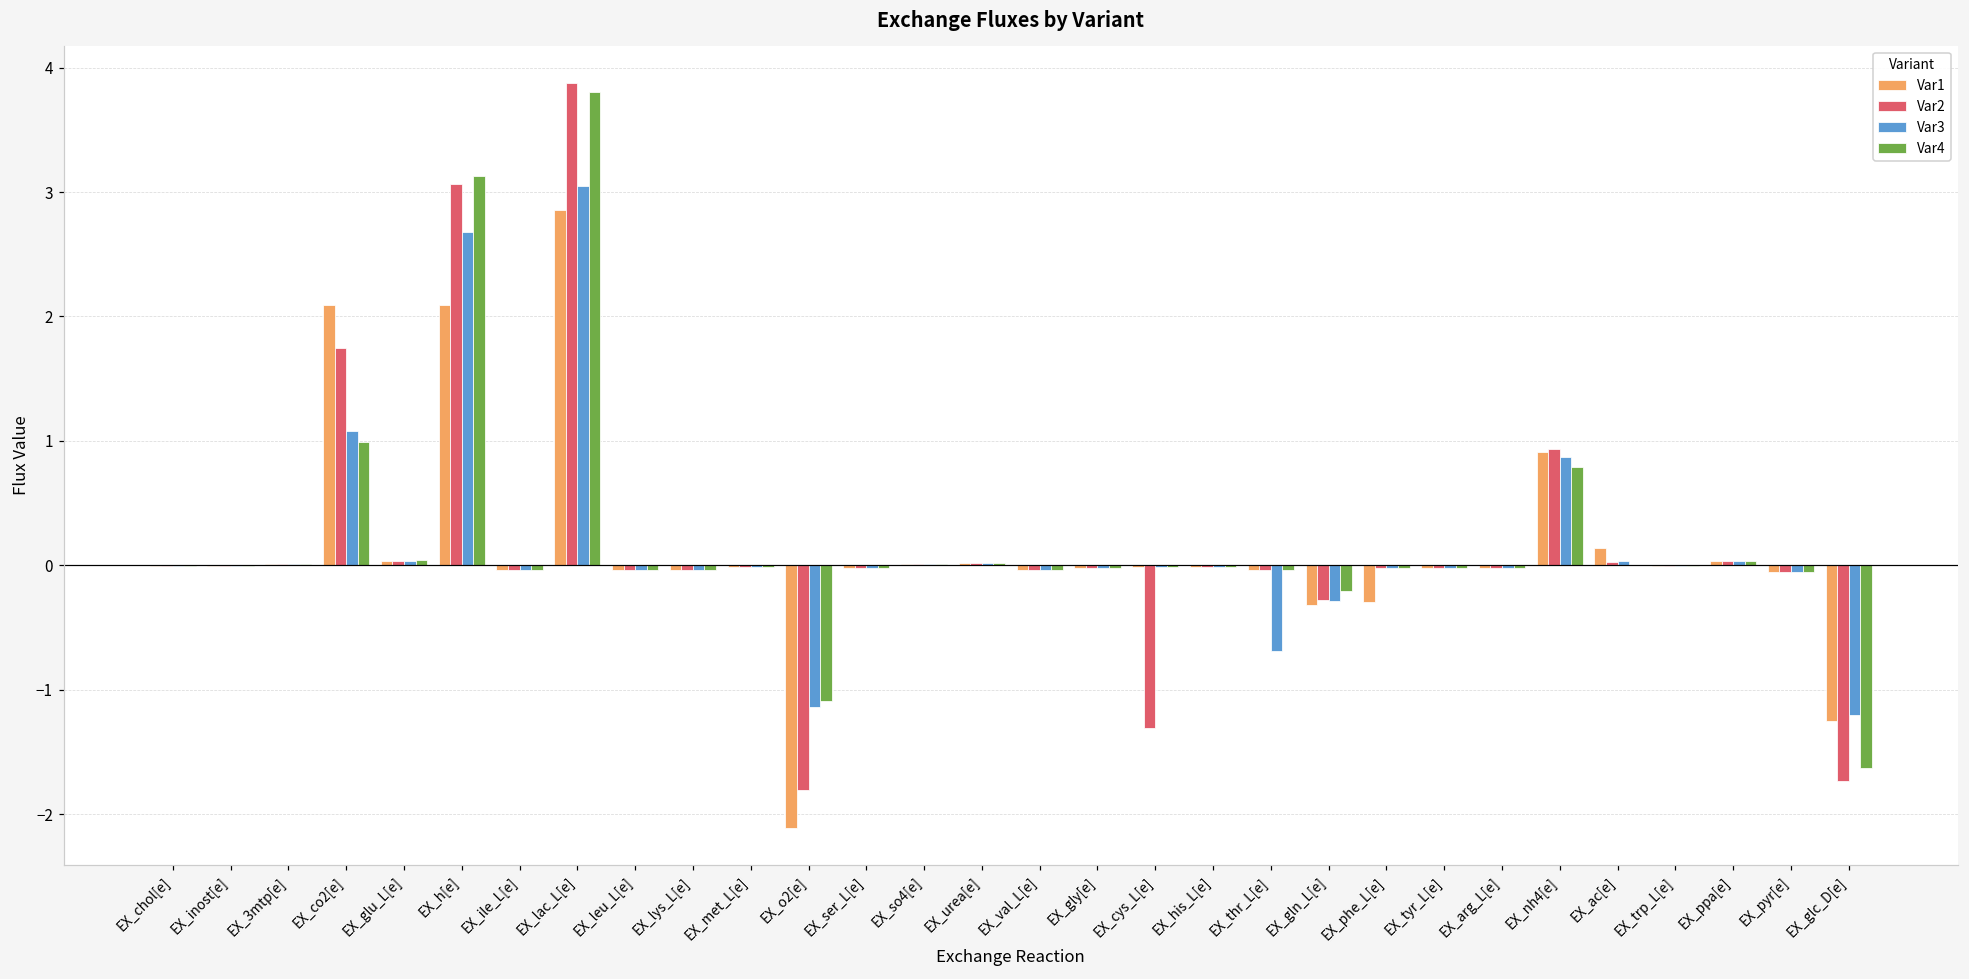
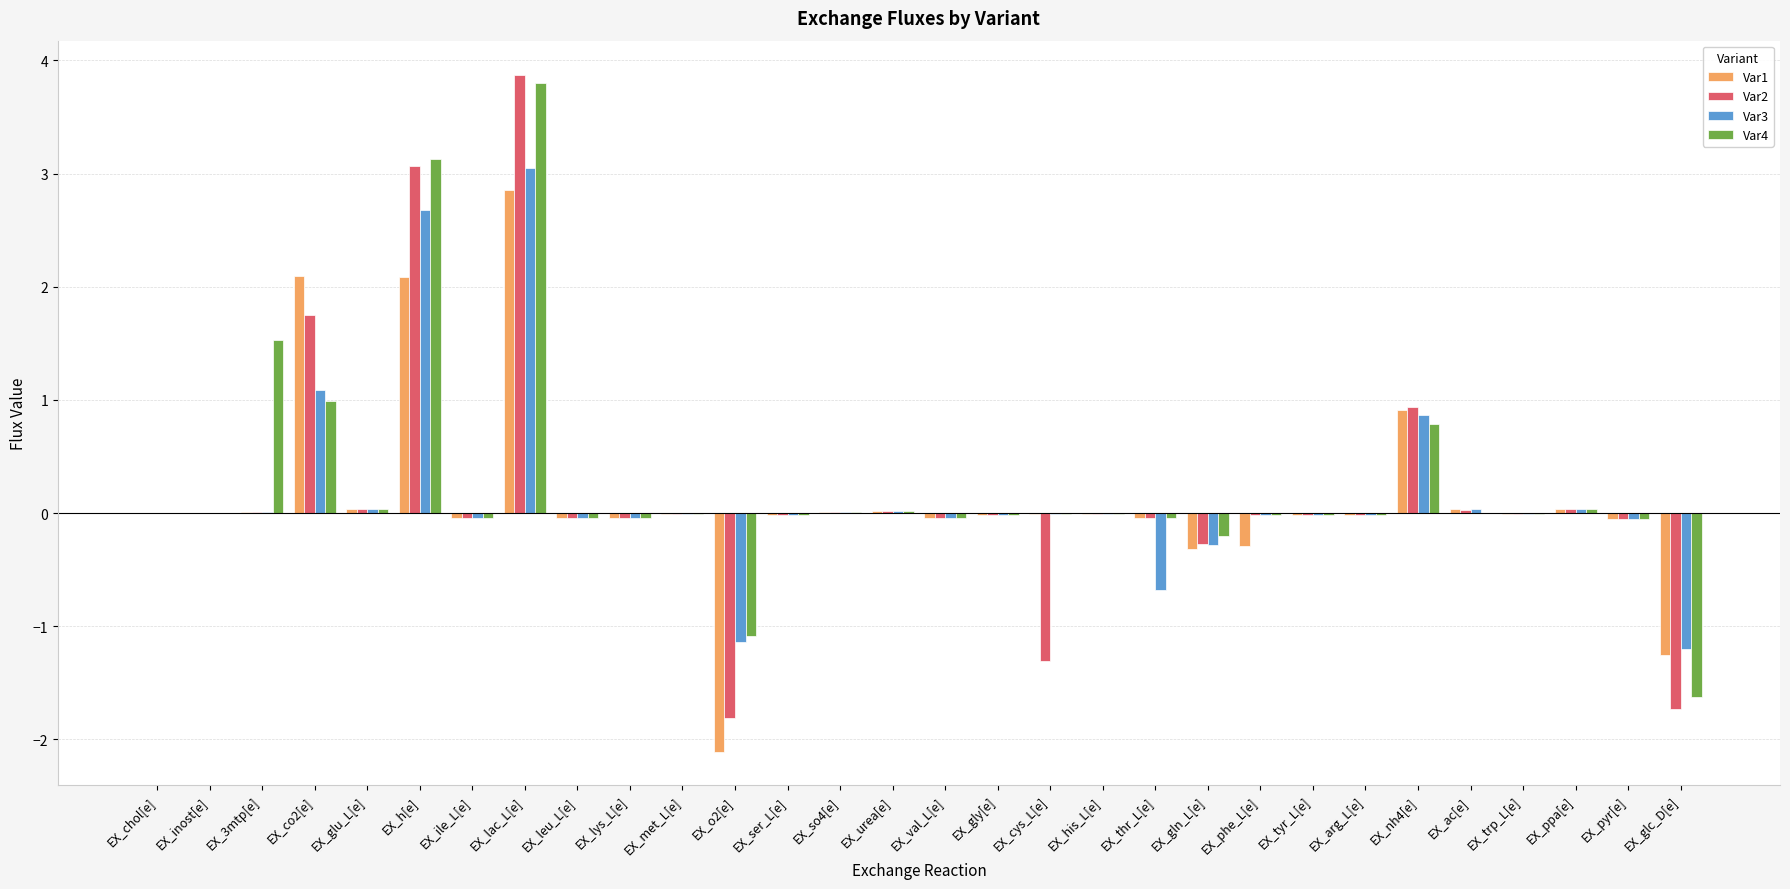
Var4, EX_3mtp[e]: 0.01 -> 1.53
Var1, EX_ac[e]: 0.14 -> 0.04
